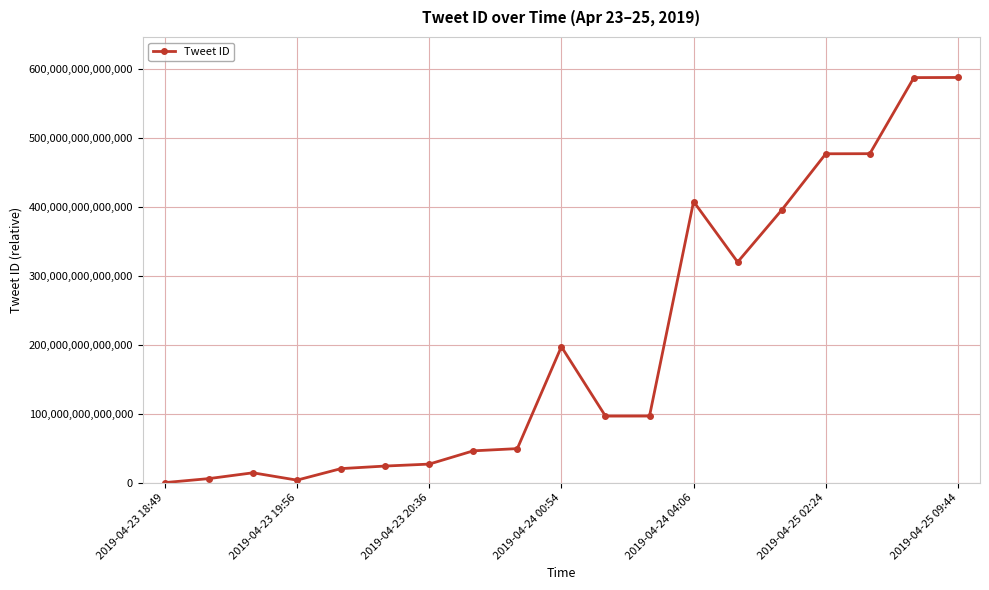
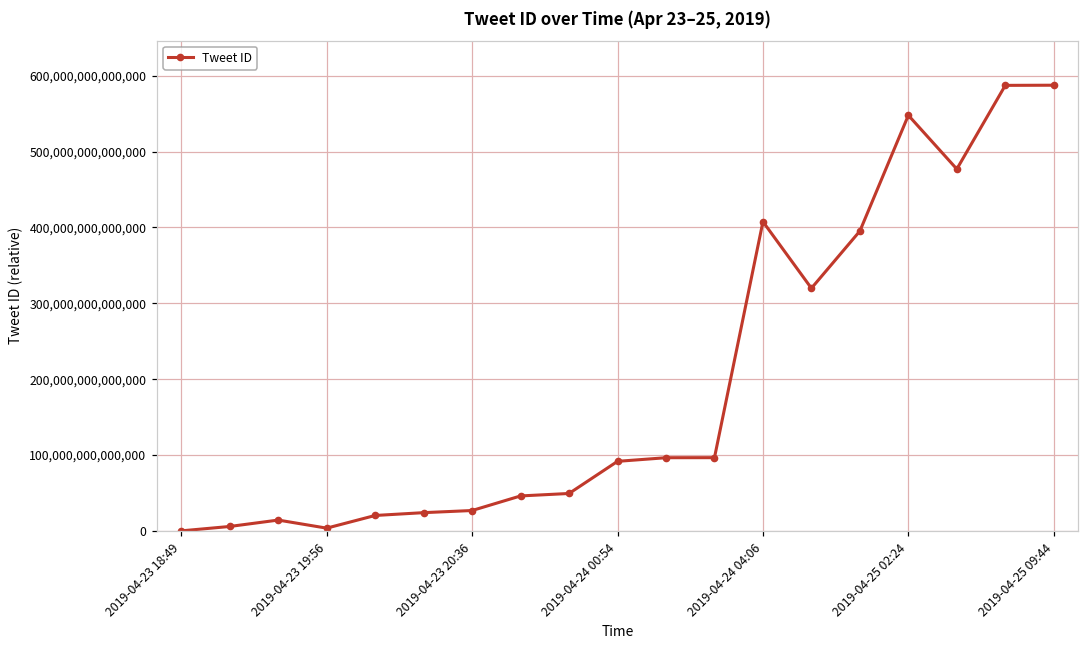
2019-04-24 00:54: 200,000,000,000,000 -> 90,000,000,000,000
2019-04-25 02:24: 480,000,000,000,000 -> 550,000,000,000,000
